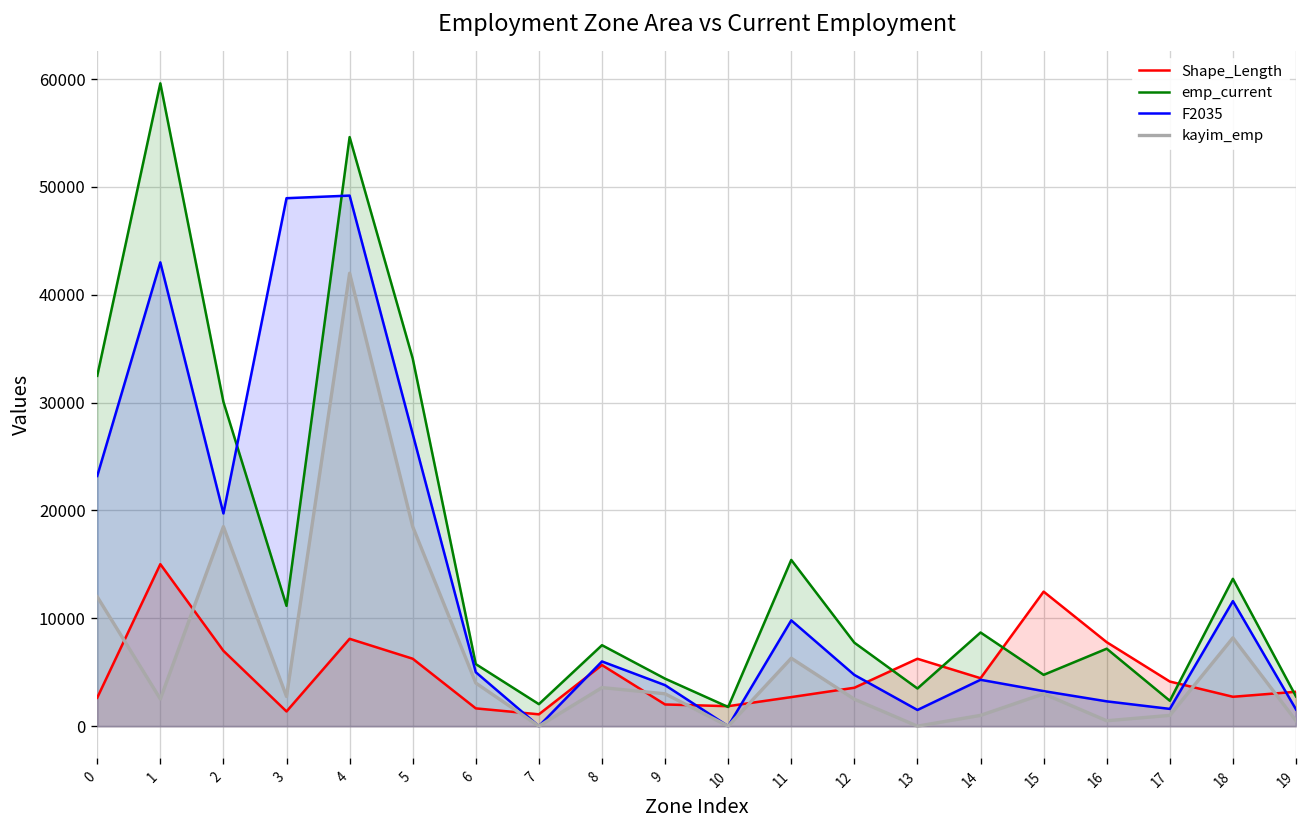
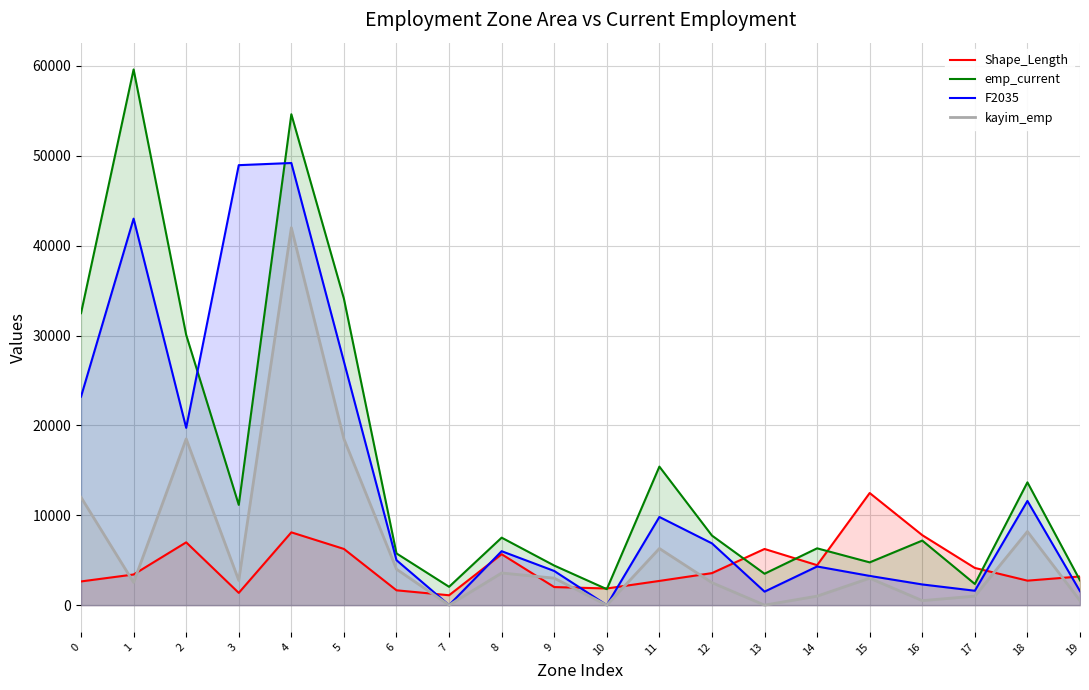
Shape_Length, 1: 15000 -> 3000
F2035, 12: 5000 -> 7000
emp_current, 14: 9000 -> 6000
